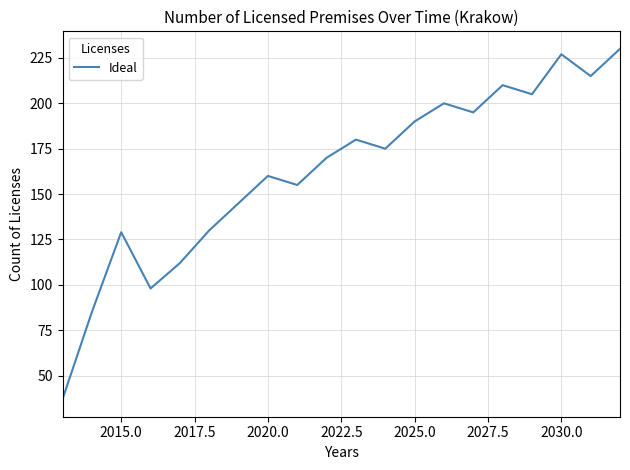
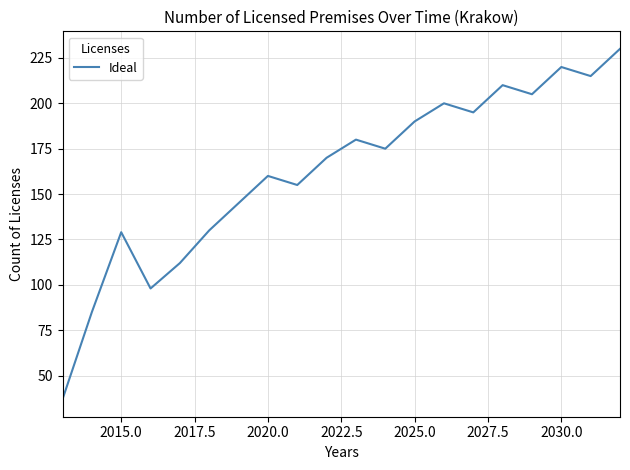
2030.0: 227 -> 220
